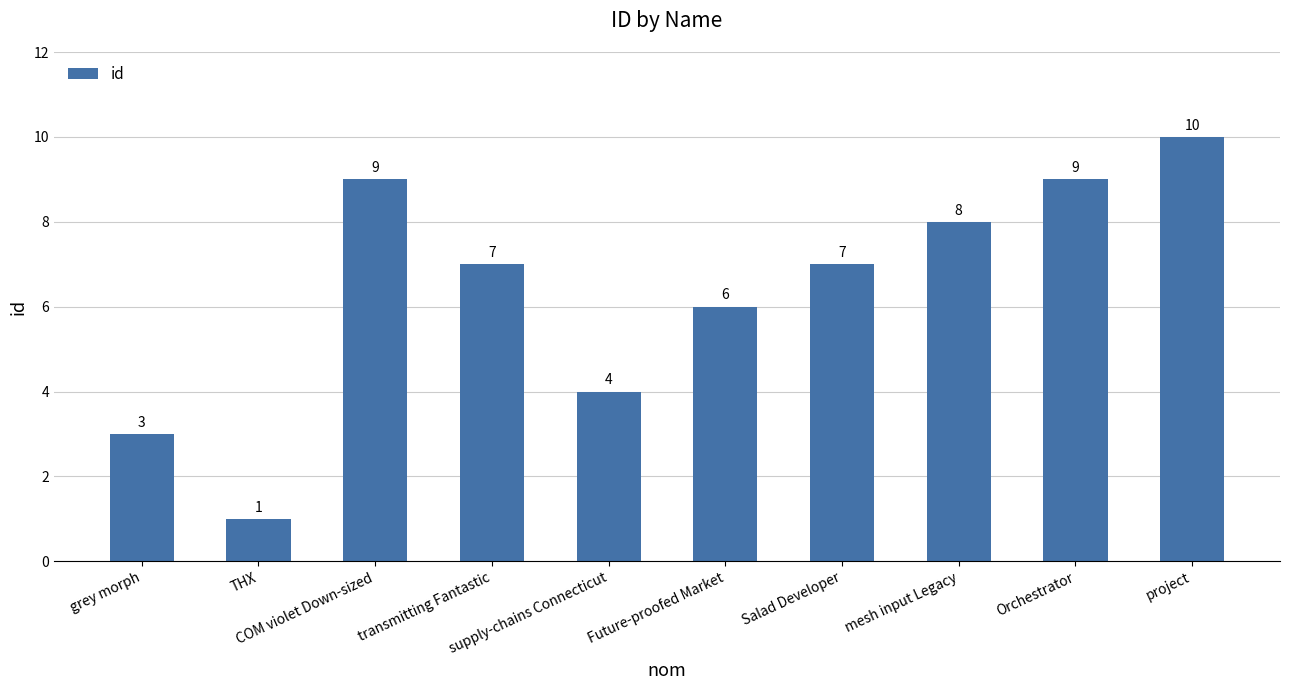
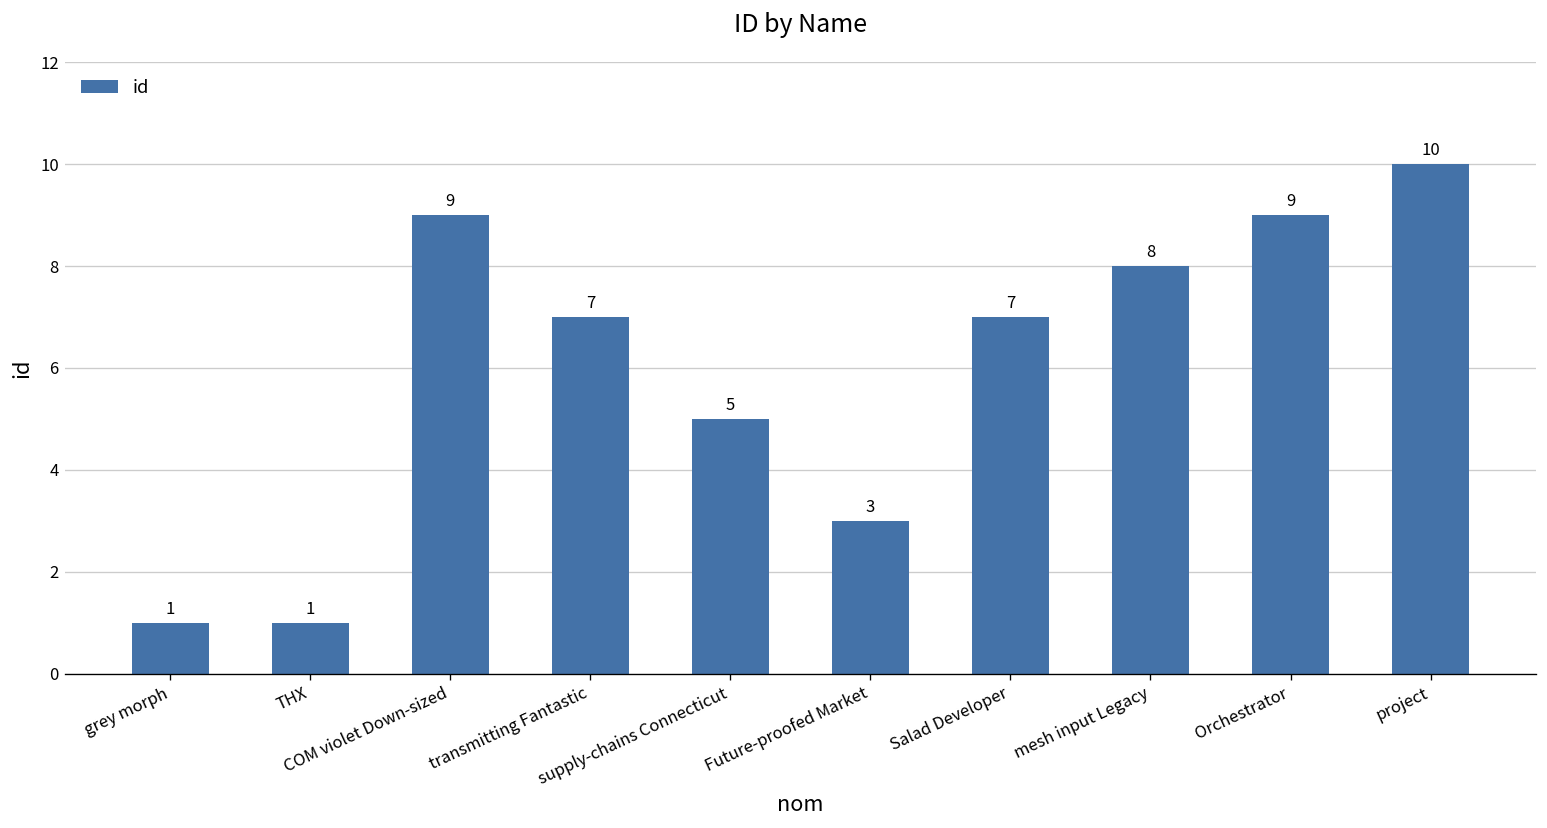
grey morph: 3 -> 1
supply-chains Connecticut: 4 -> 5
Future-proofed Market: 6 -> 3
